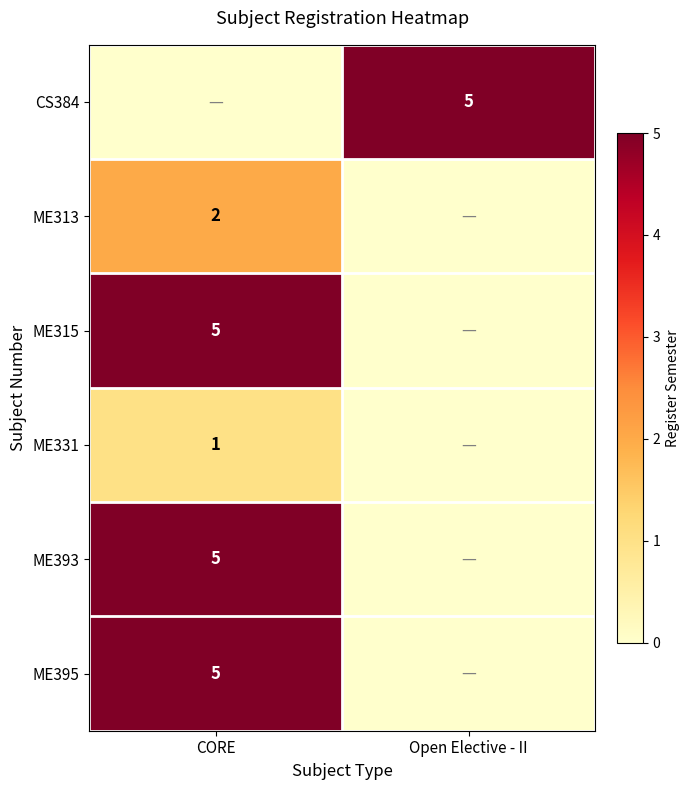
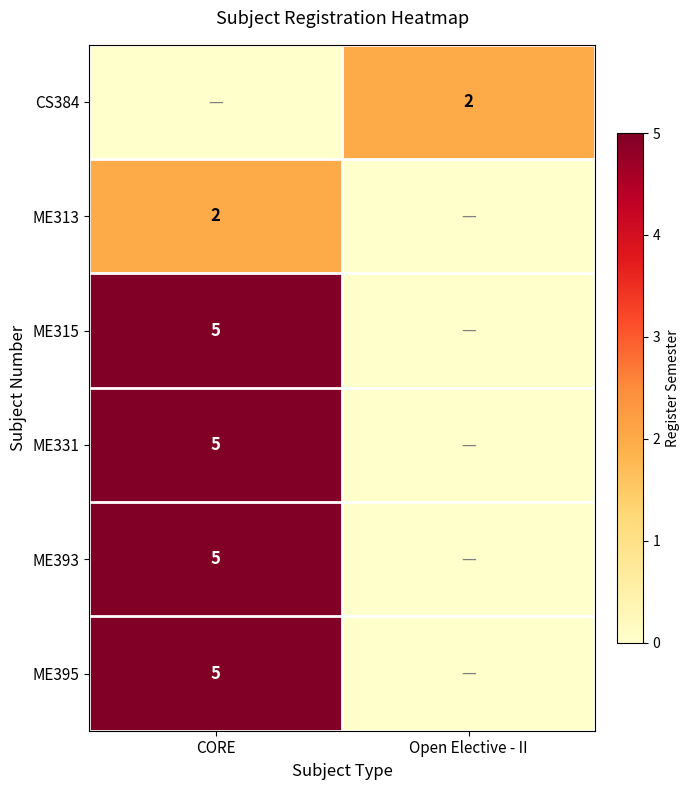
CS384, Open Elective - II: 5 -> 2
ME331, CORE: 1 -> 5
